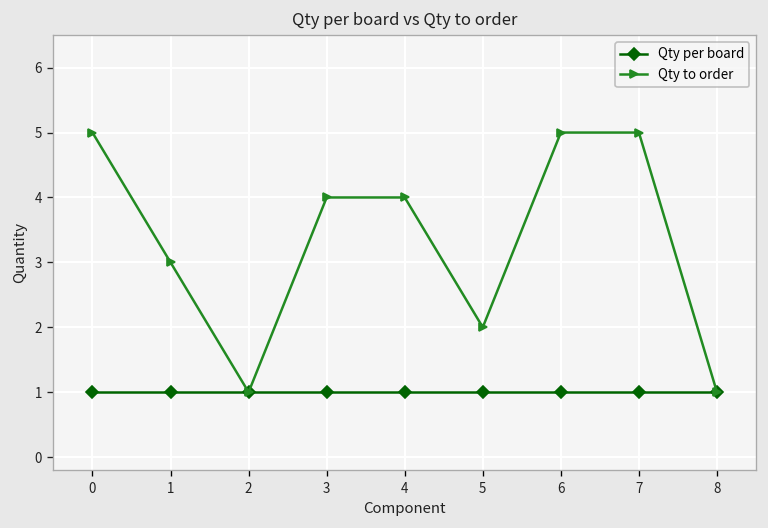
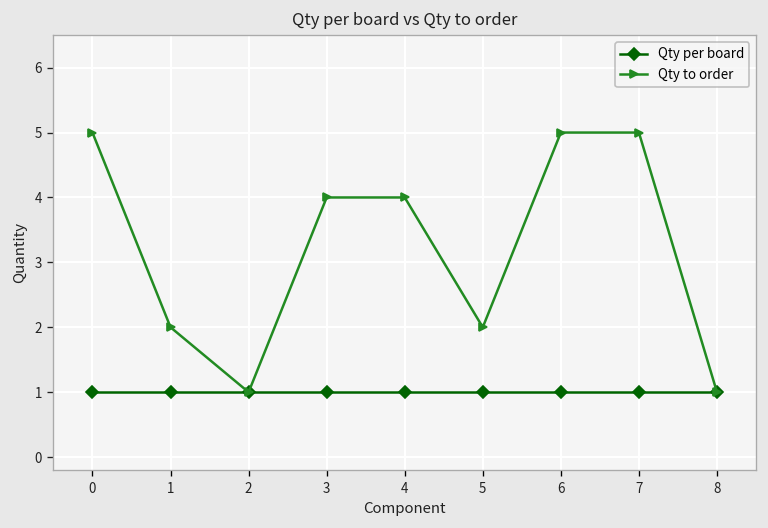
Qty to order, 1: 3 -> 2
